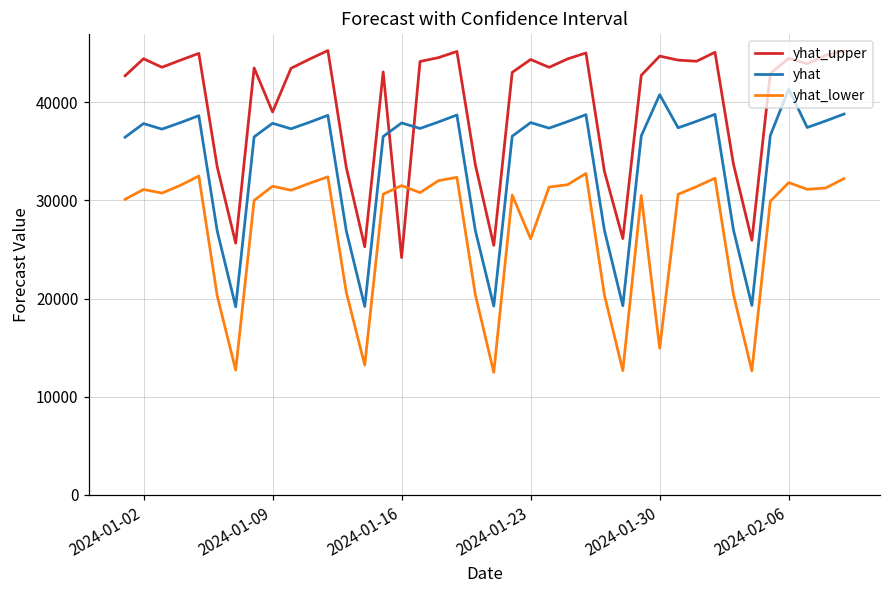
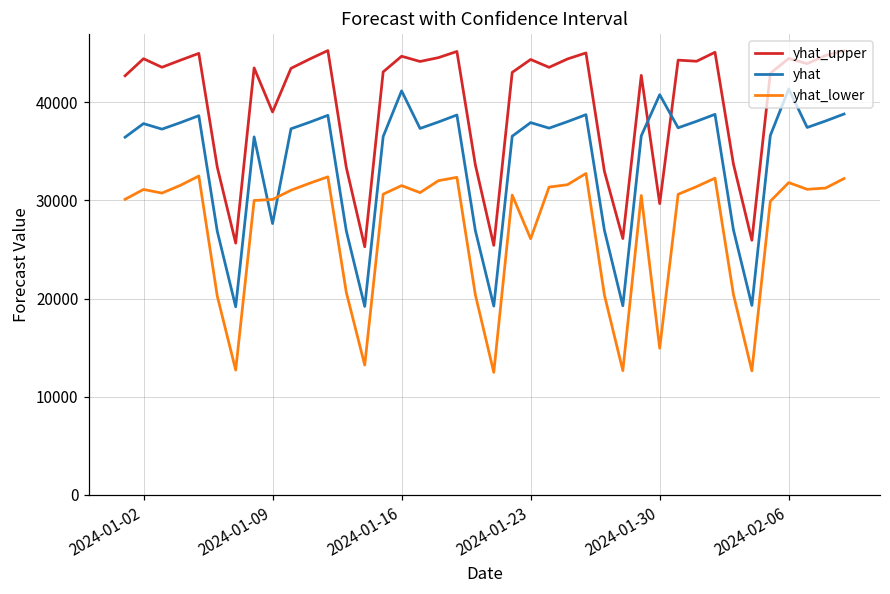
yhat, 2024-01-09: 38000 -> 28000
yhat_lower, 2024-01-09: 31000 -> 30000
yhat_upper, 2024-01-16: 24000 -> 45000
yhat, 2024-01-16: 38000 -> 41000
yhat_upper, 2024-01-30: 45000 -> 30000
